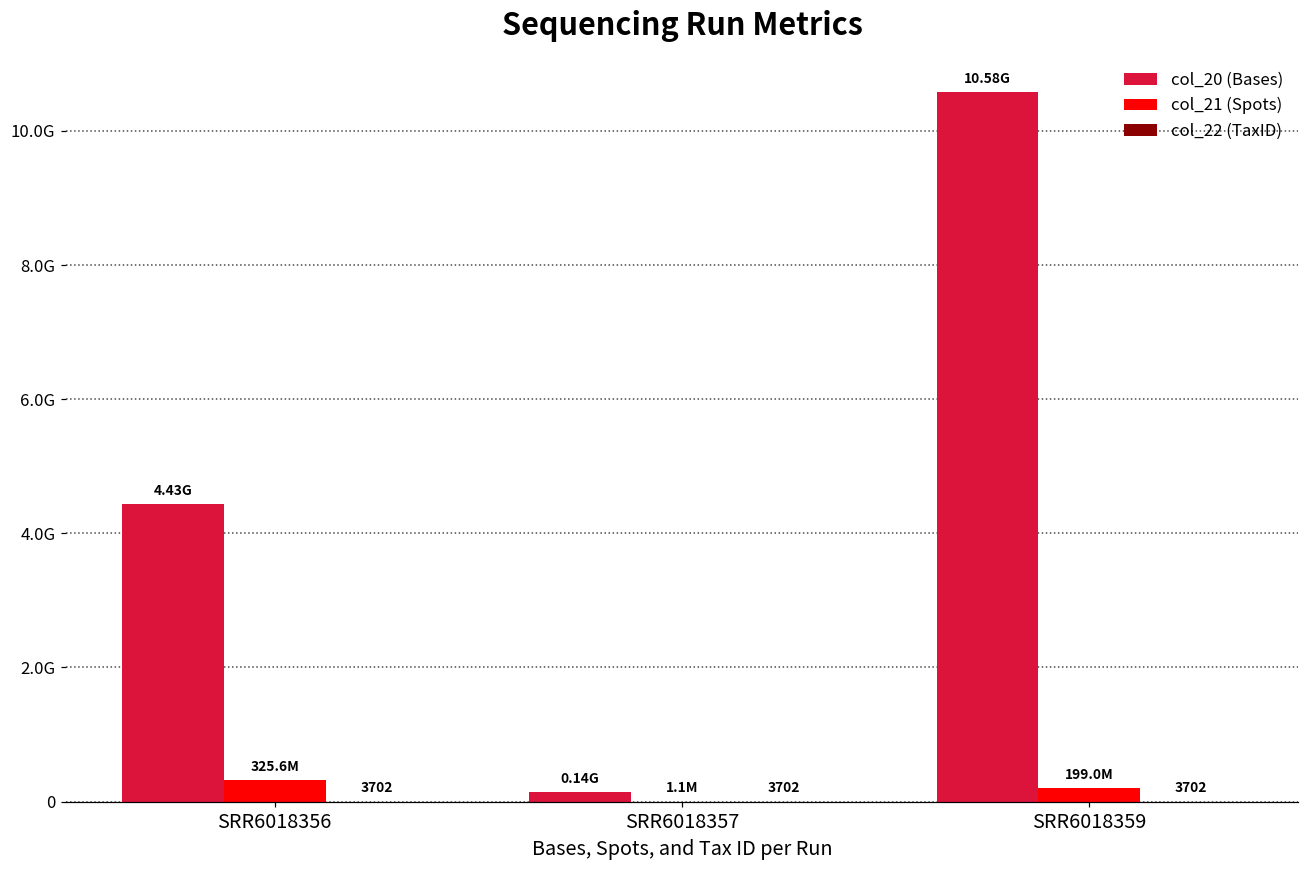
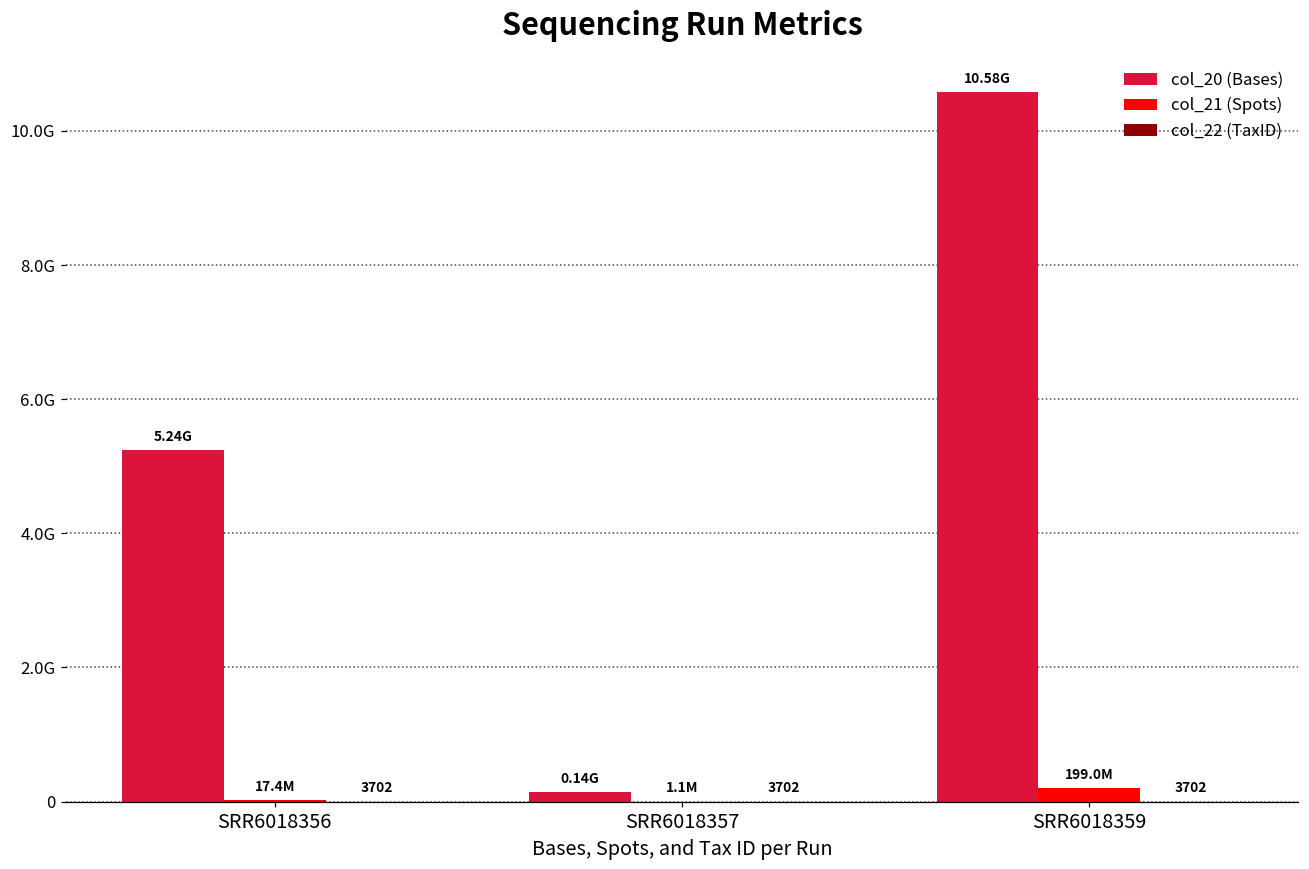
col_20 (Bases), SRR6018356: 4.43G -> 5.24G
col_21 (Spots), SRR6018356: 325.6M -> 17.4M
